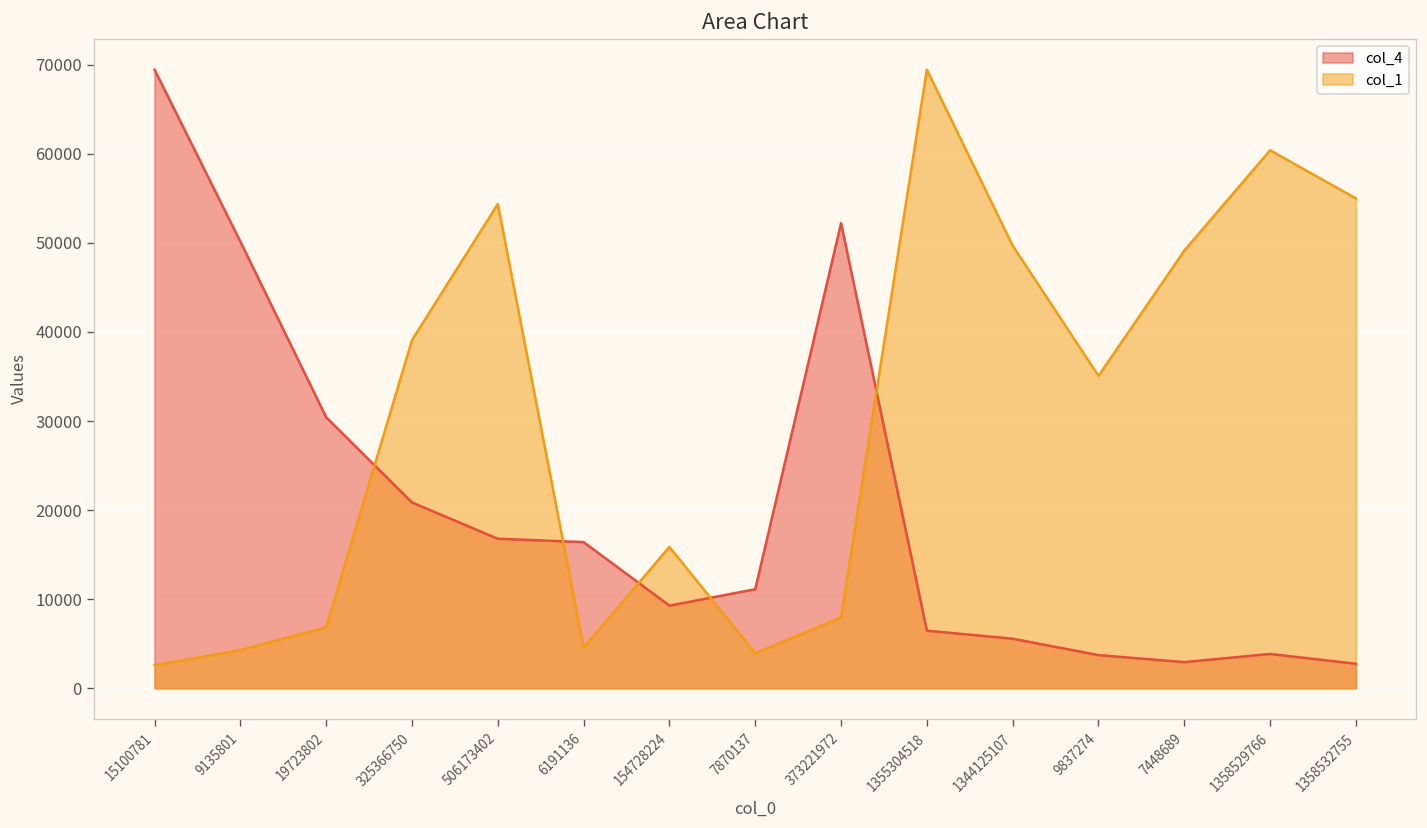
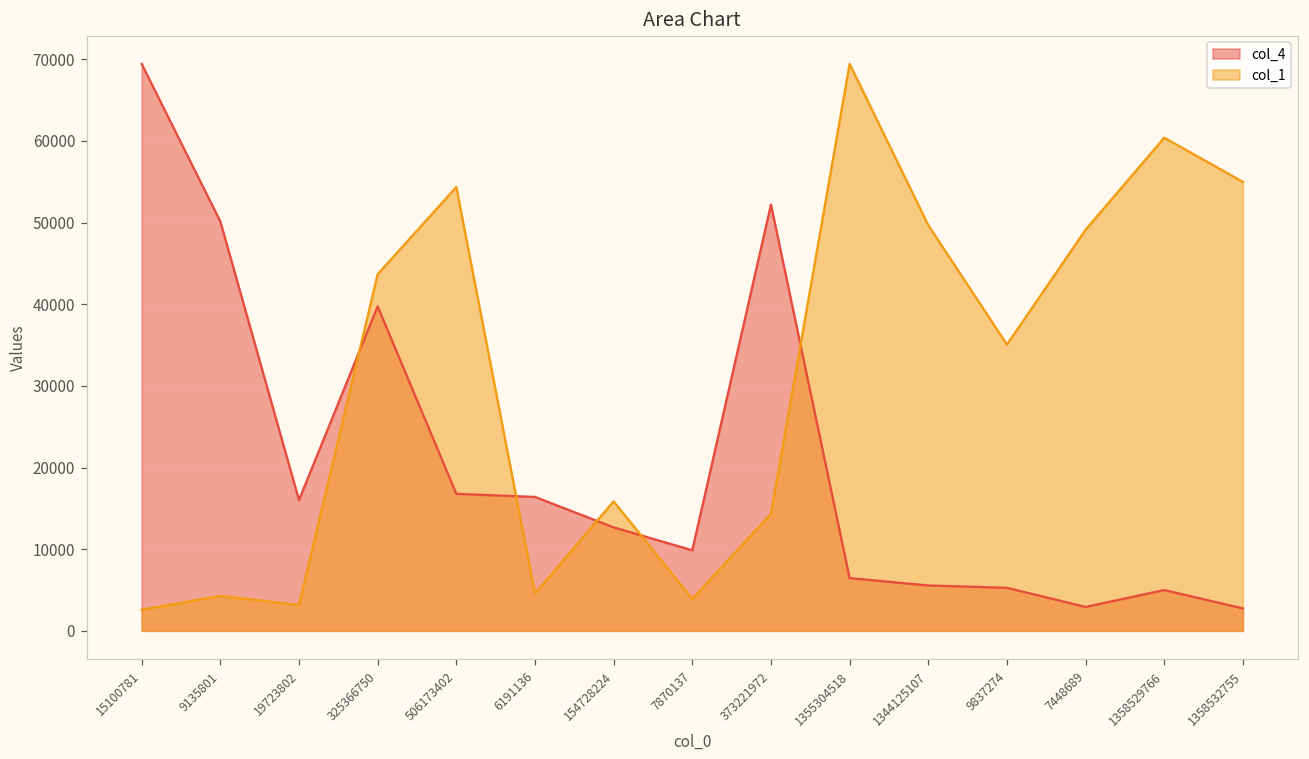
col_4, 19723802: 30000 -> 16000
col_1, 19723802: 7000 -> 3000
col_4, 325366750: 21000 -> 40000
col_1, 325366750: 39000 -> 44000
col_4, 154728224: 9000 -> 13000
col_4, 7870137: 11000 -> 10000
col_1, 373221972: 8000 -> 14000
col_4, 9837274: 4000 -> 5000
col_4, 1358529766: 4000 -> 5000
